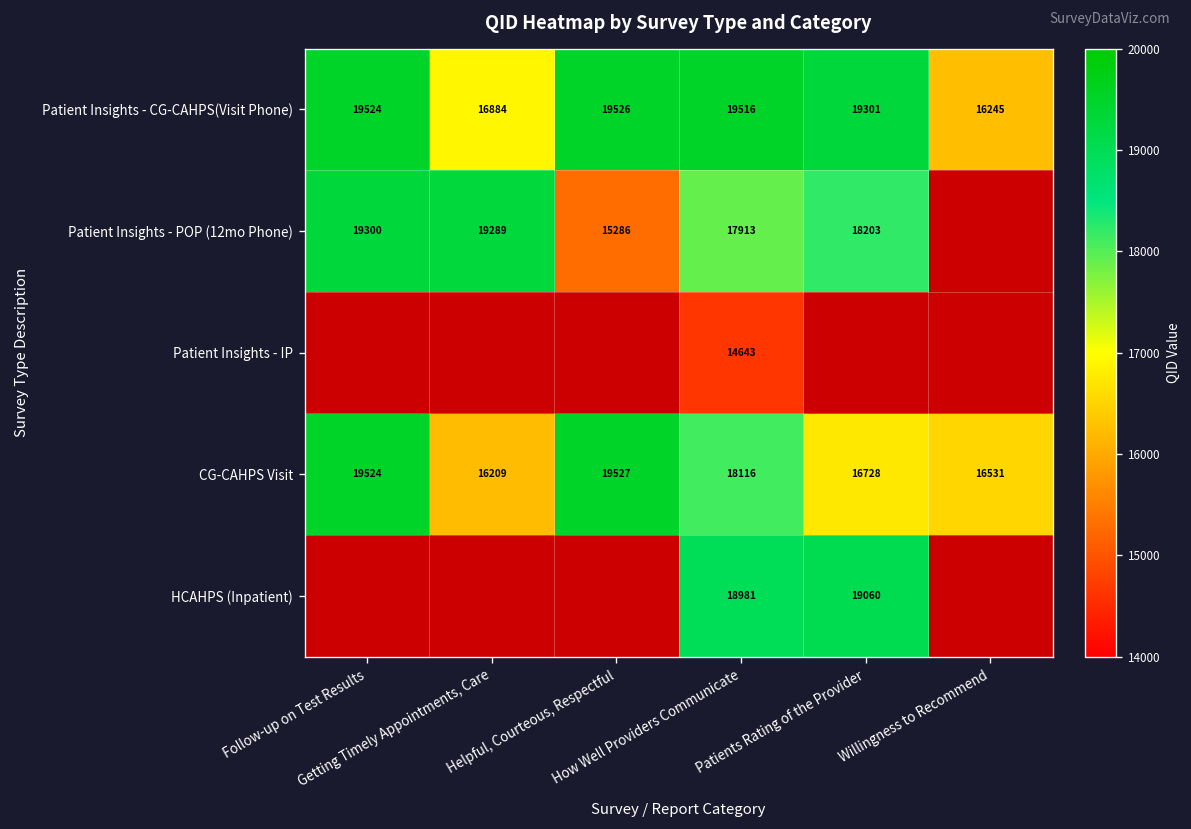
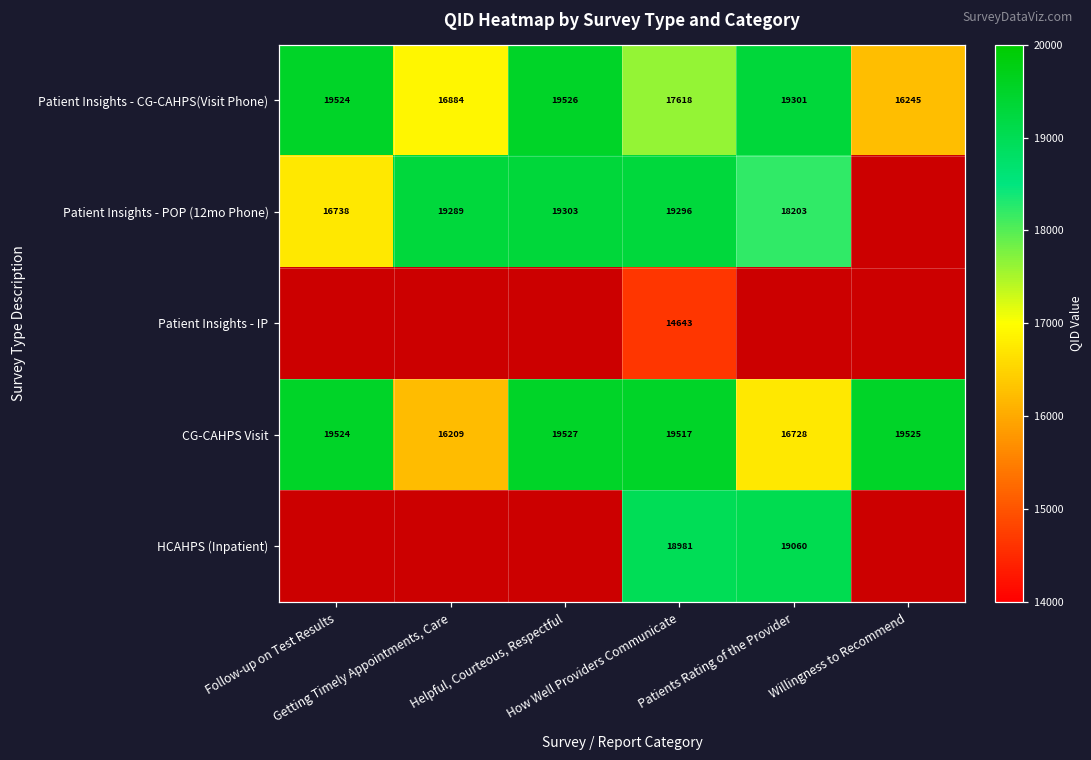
Patient Insights - CG-CAHPS(Visit Phone), How Well Providers Communicate: 19516 -> 17618
Patient Insights - POP (12mo Phone), Follow-up on Test Results: 19300 -> 16738
Patient Insights - POP (12mo Phone), Helpful, Courteous, Respectful: 15286 -> 19303
Patient Insights - POP (12mo Phone), How Well Providers Communicate: 17913 -> 19296
CG-CAHPS Visit, How Well Providers Communicate: 18116 -> 19517
CG-CAHPS Visit, Willingness to Recommend: 16531 -> 19525
